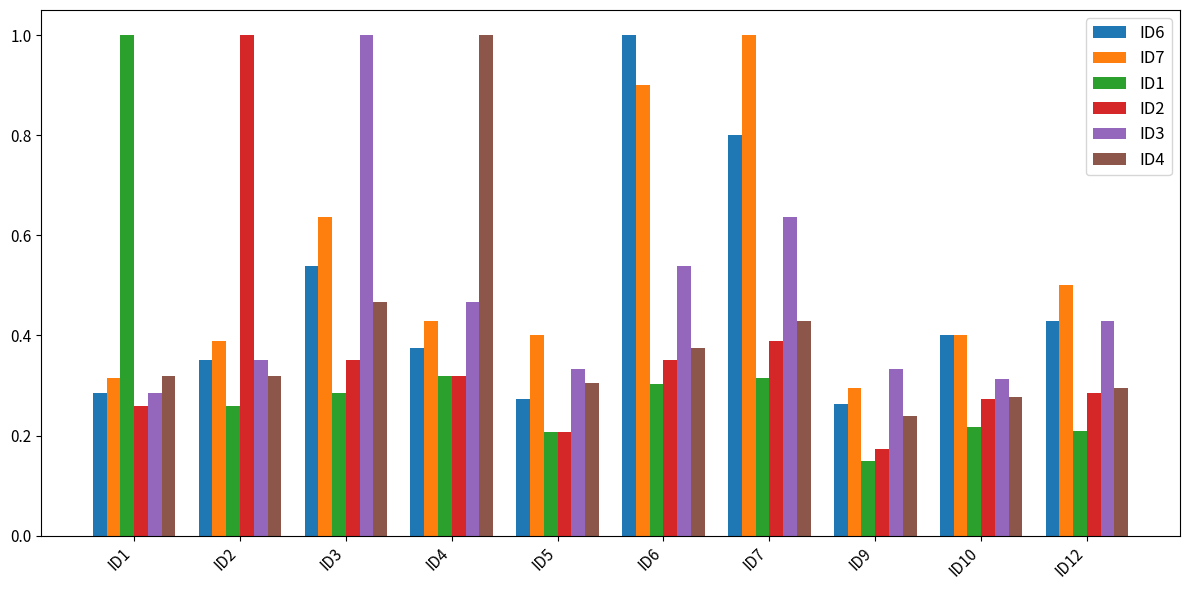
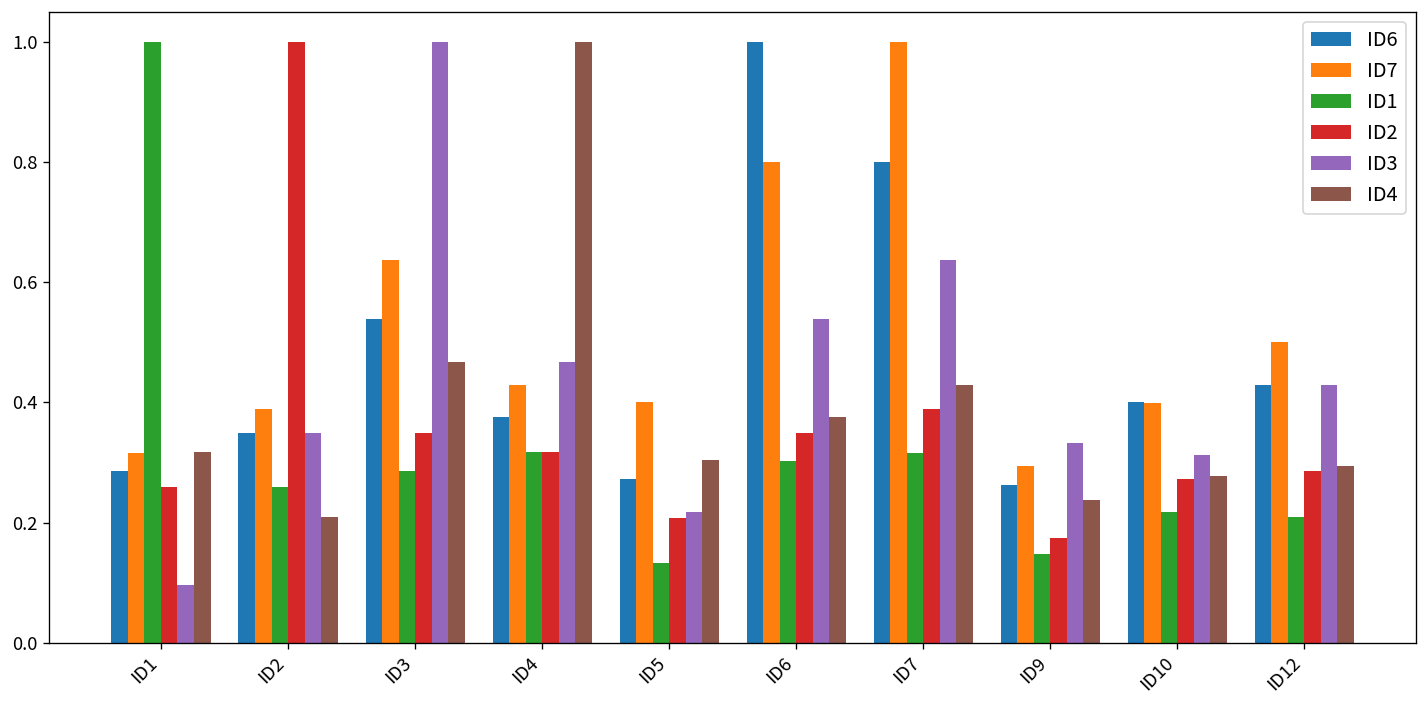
ID3, ID1: 0.29 -> 0.10
ID4, ID2: 0.32 -> 0.21
ID1, ID5: 0.21 -> 0.13
ID3, ID5: 0.33 -> 0.22
ID7, ID6: 0.9 -> 0.8
